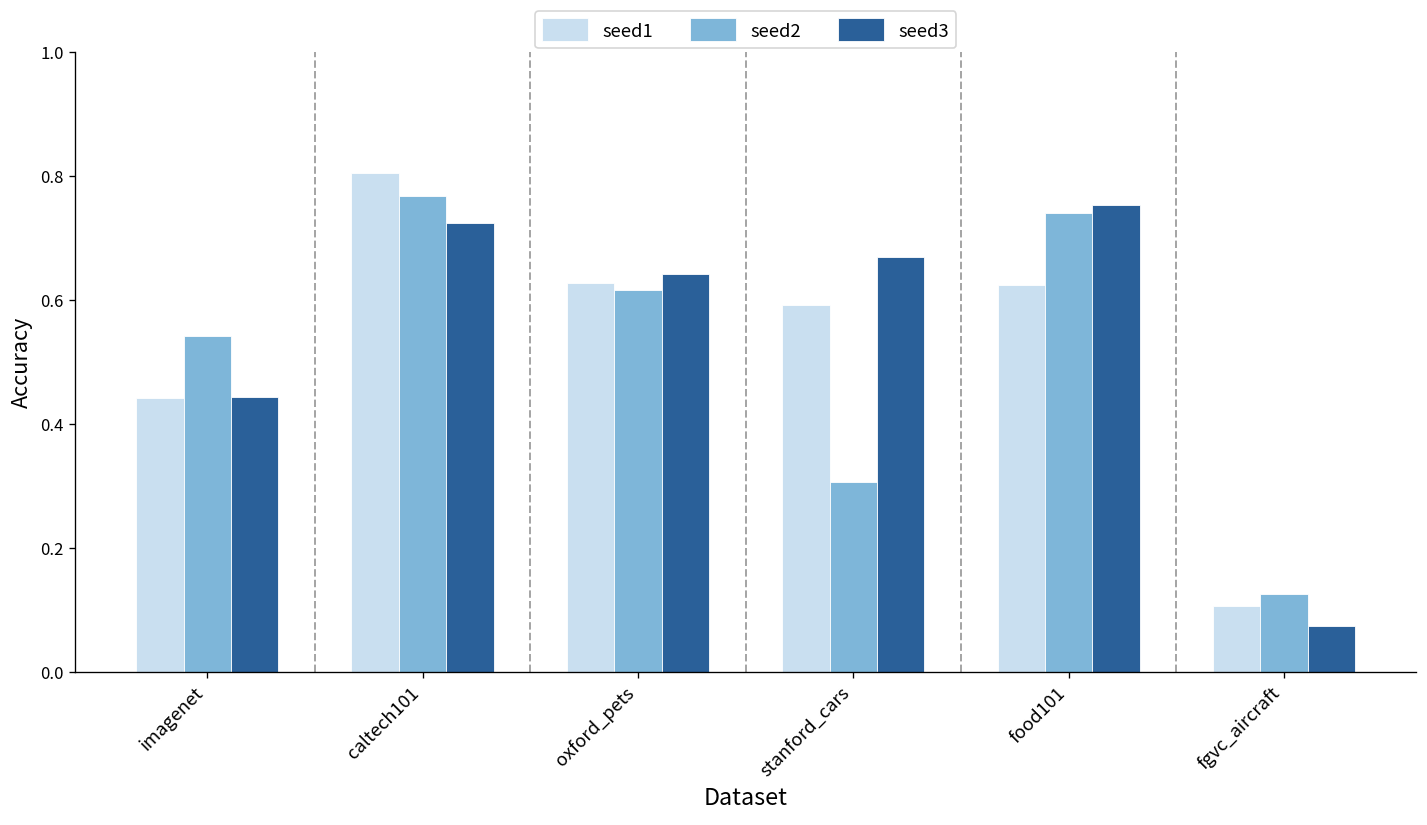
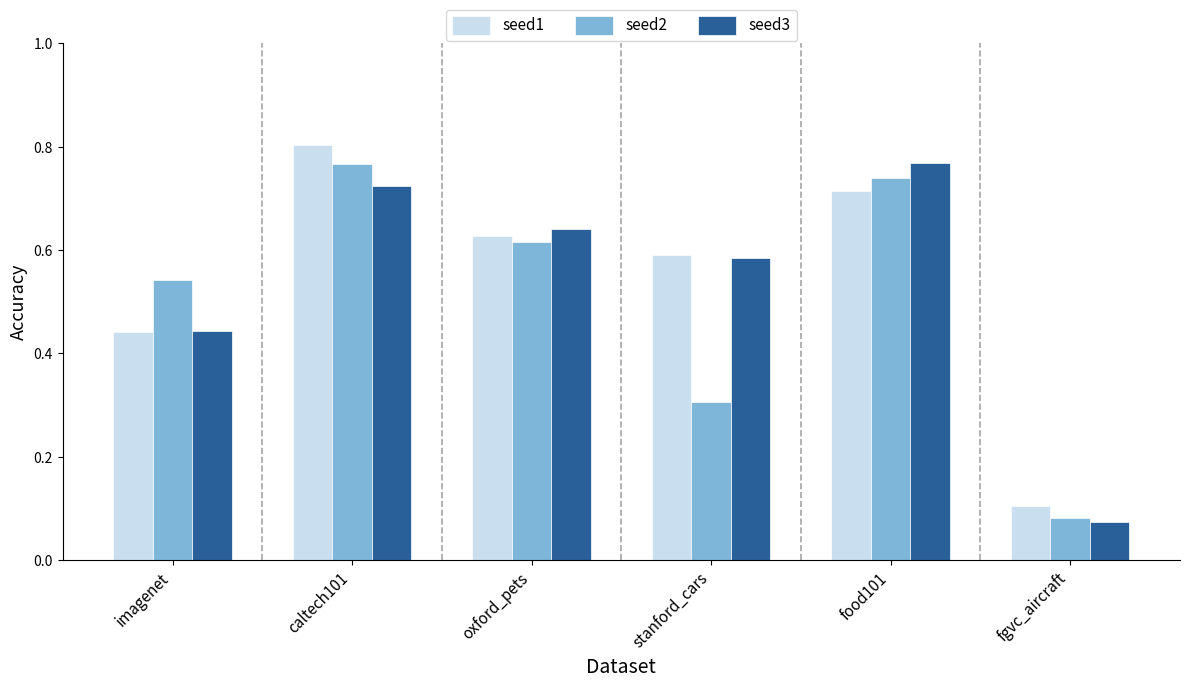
seed3, stanford_cars: 0.67 -> 0.58
seed1, food101: 0.62 -> 0.72
seed3, food101: 0.75 -> 0.77
seed2, fgvc_aircraft: 0.13 -> 0.08
